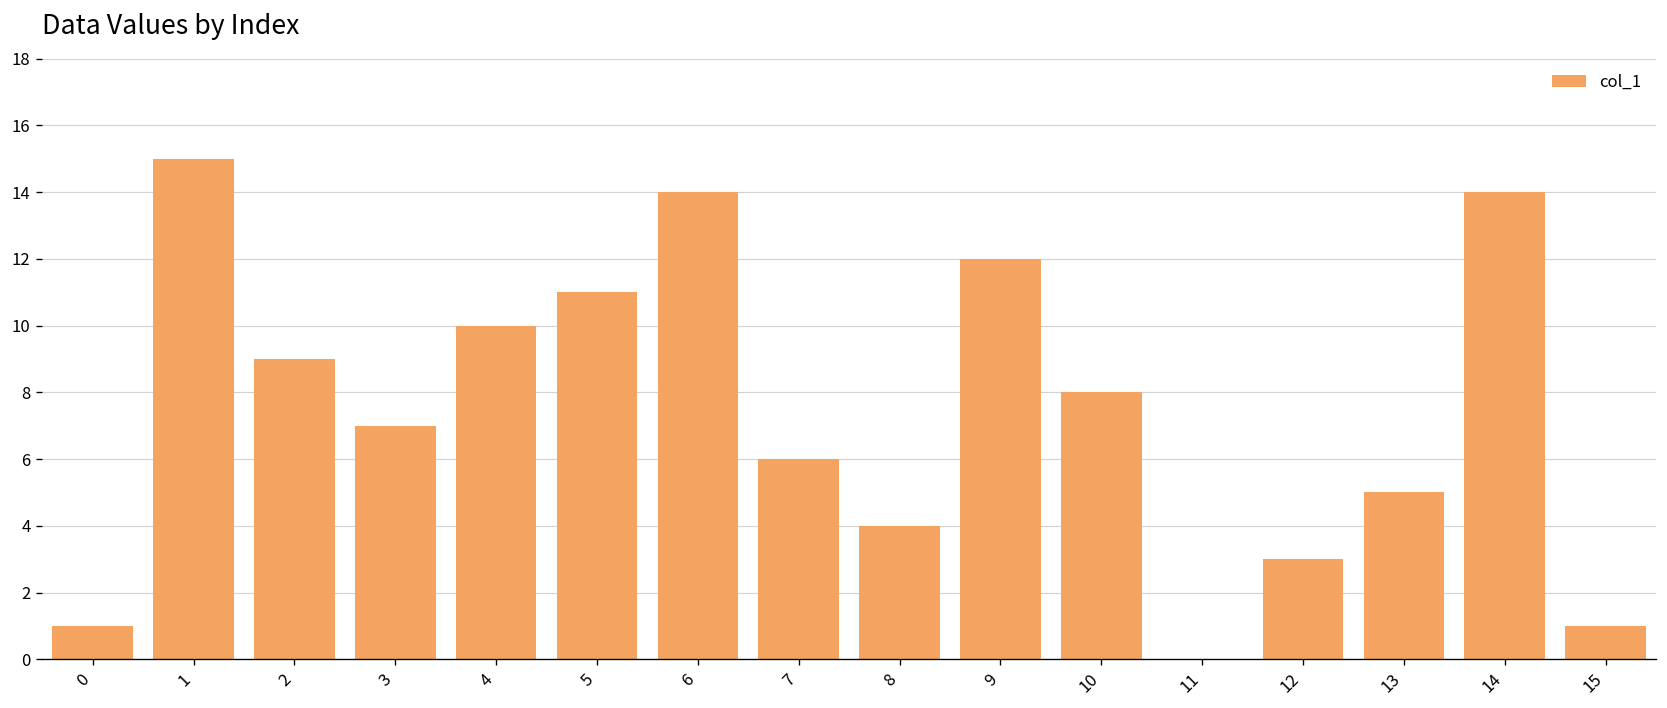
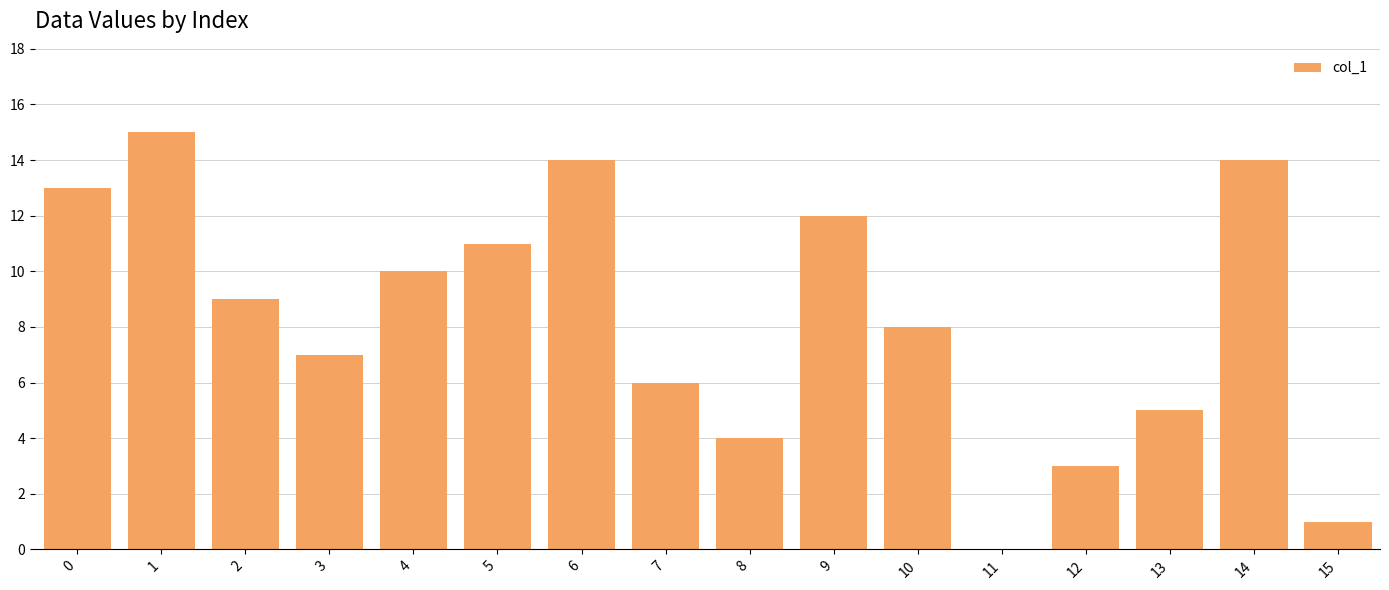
0: 1 -> 13
